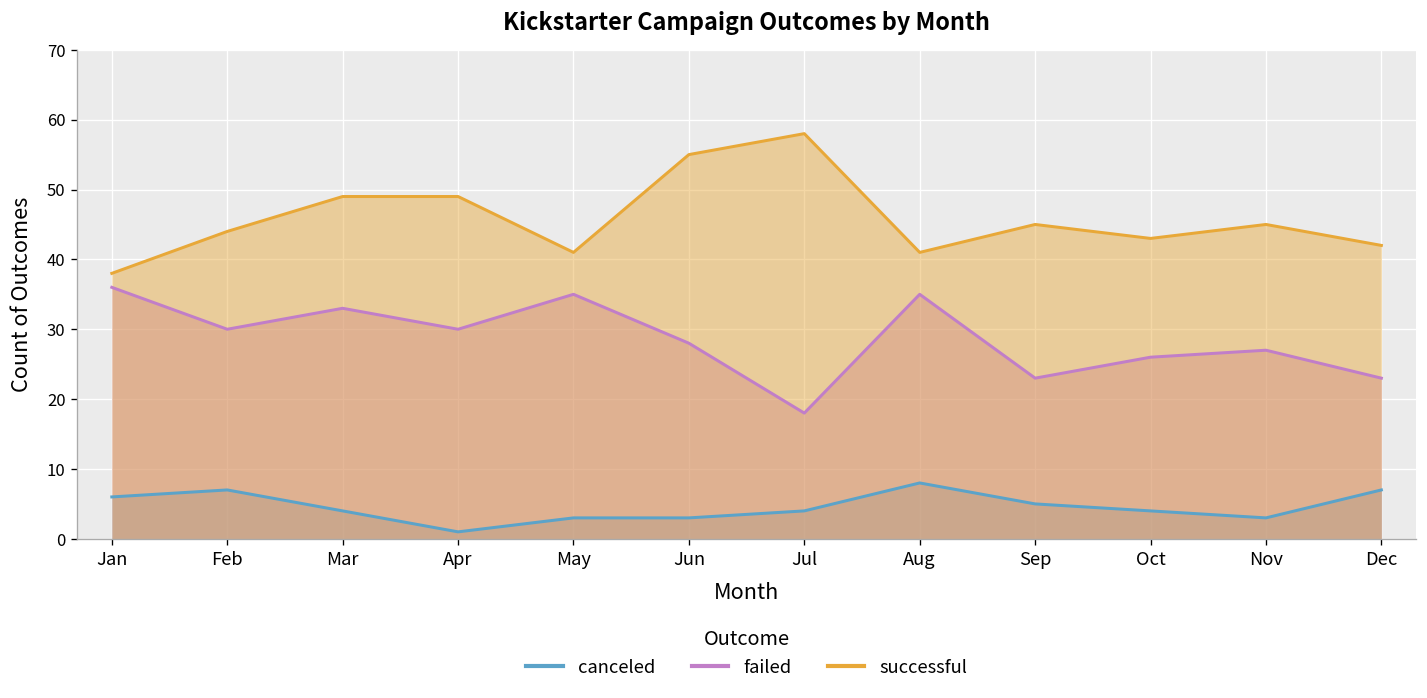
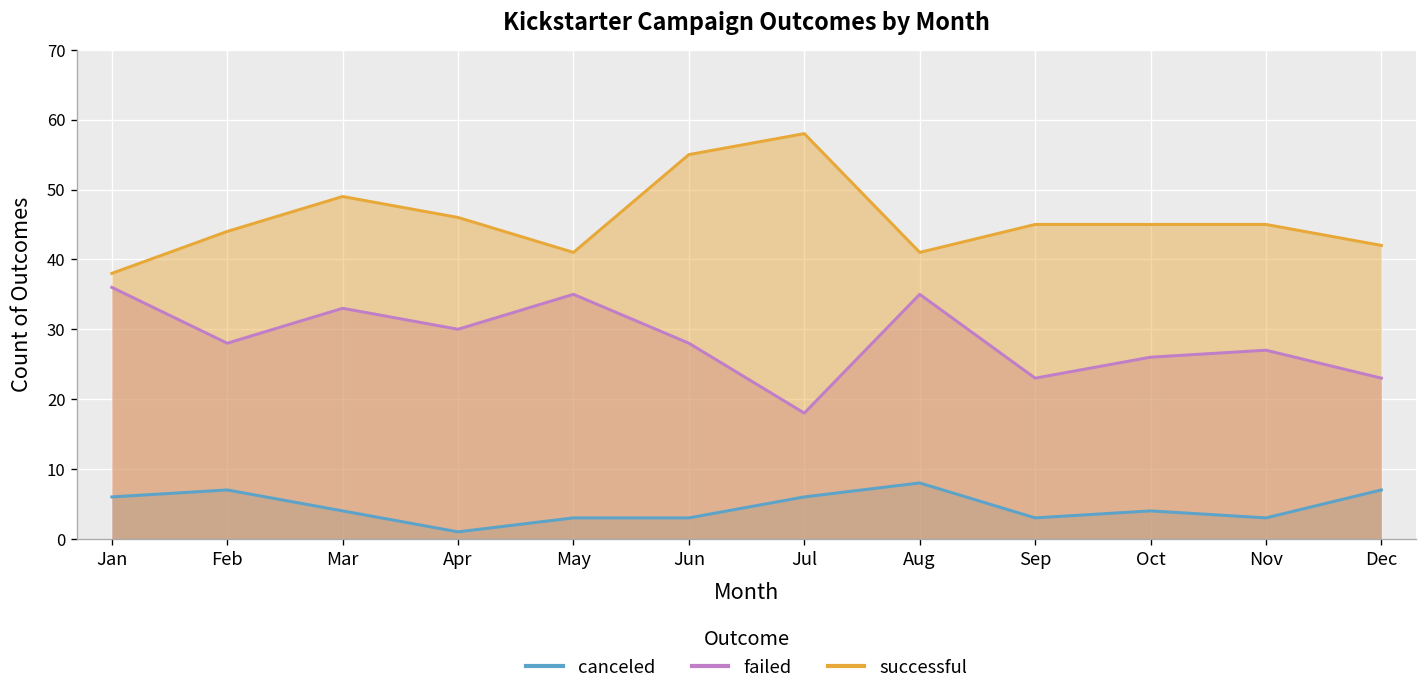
failed, Feb: 30 -> 28
successful, Apr: 49 -> 46
canceled, Jul: 4 -> 6
canceled, Sep: 5 -> 3
successful, Oct: 43 -> 45
